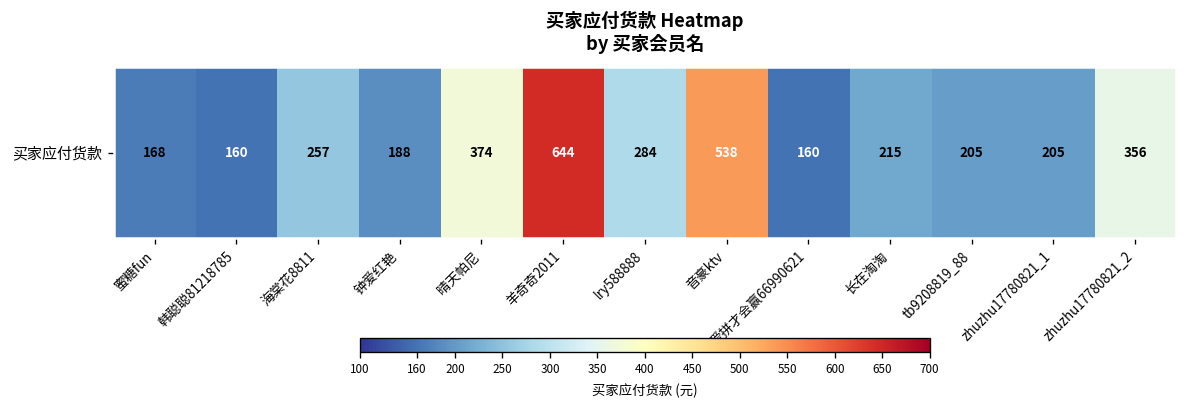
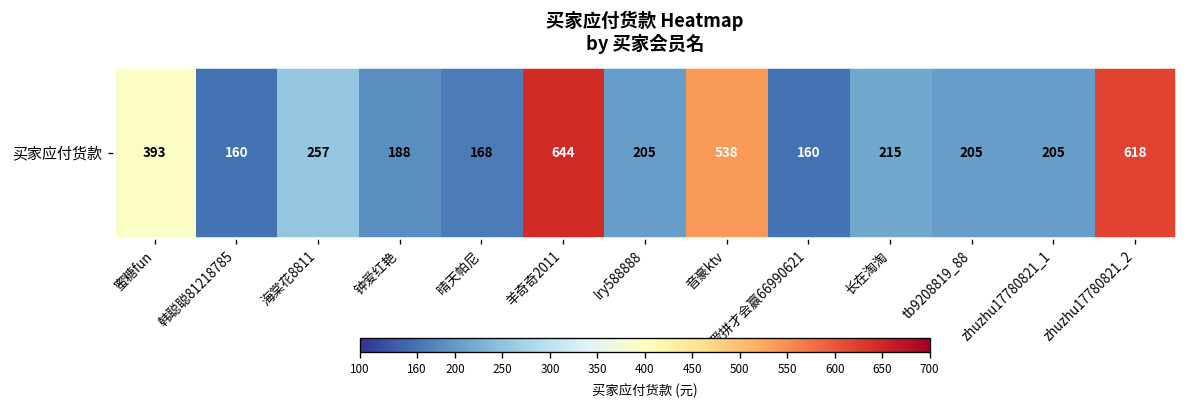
买家应付货款, 蜜糖fun: 168 -> 393
买家应付货款, 晴天帕尼: 374 -> 168
买家应付货款, lry588888: 284 -> 205
买家应付货款, zhuzhu17780821_2: 356 -> 618
